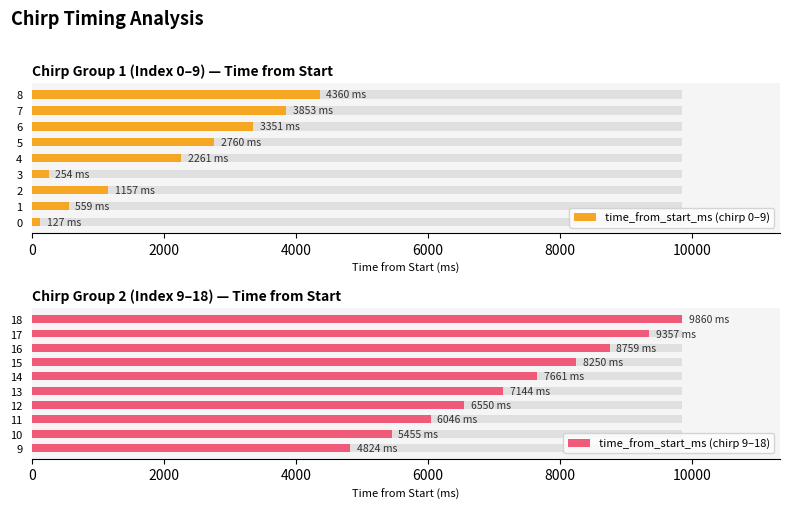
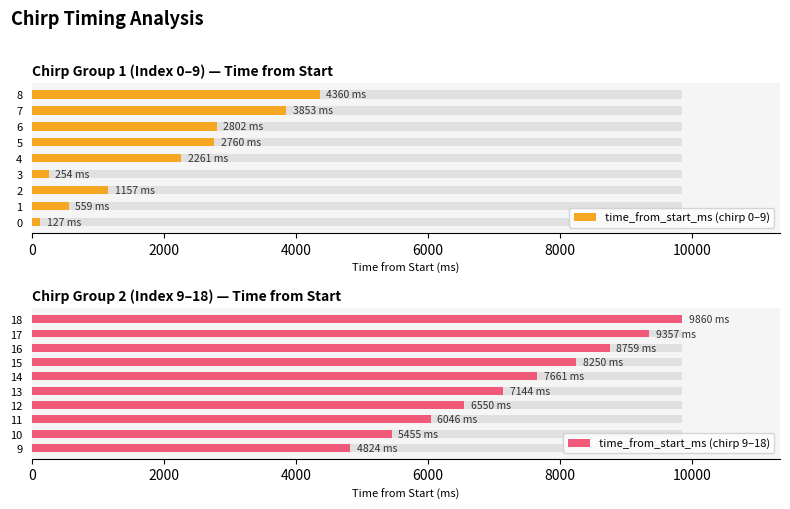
Chirp Group 1 (Index 0–9) — Time from Start, time_from_start_ms (chirp 0–9), 6: 3351 -> 2802
